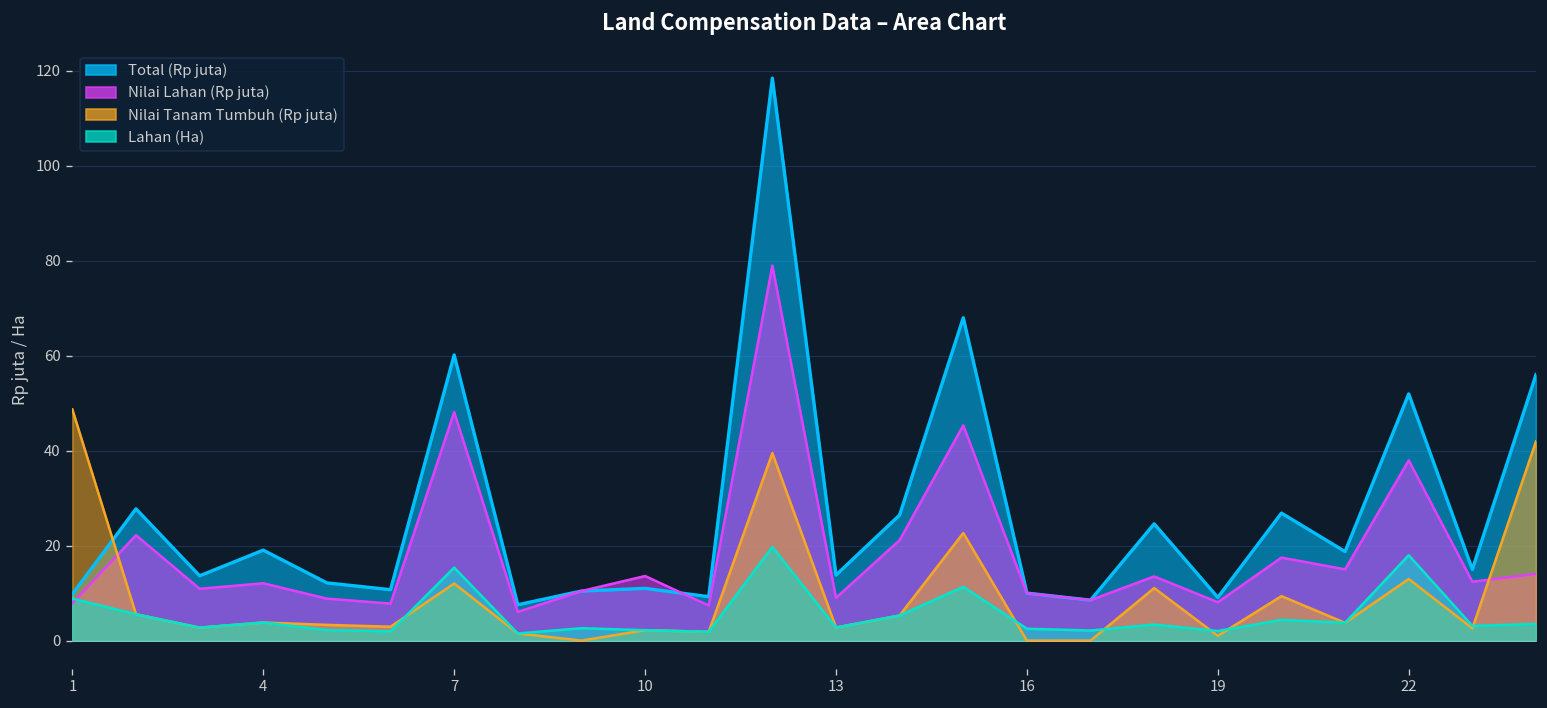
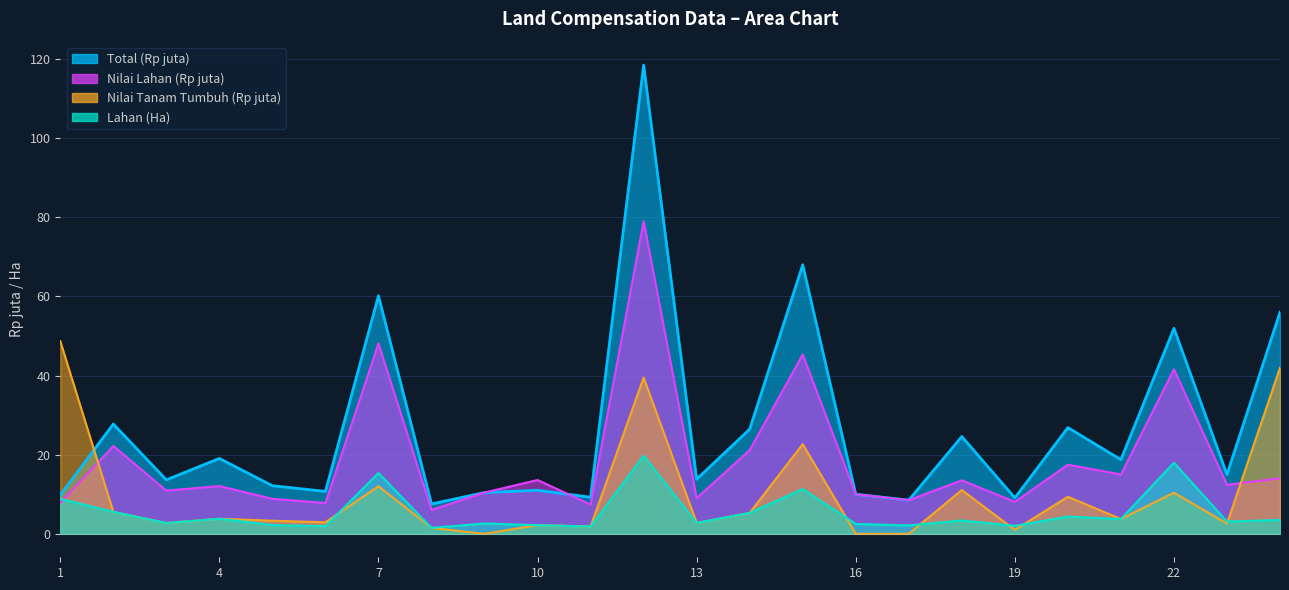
Nilai Lahan (Rp juta), 22: 38 -> 42
Nilai Tanam Tumbuh (Rp juta), 22: 13 -> 10
